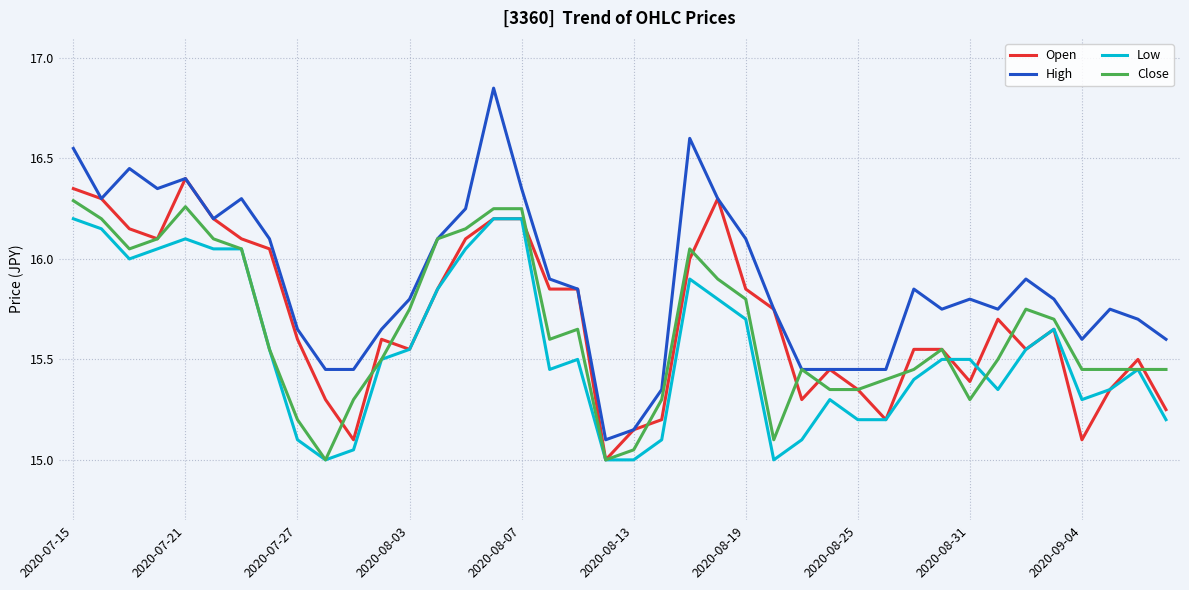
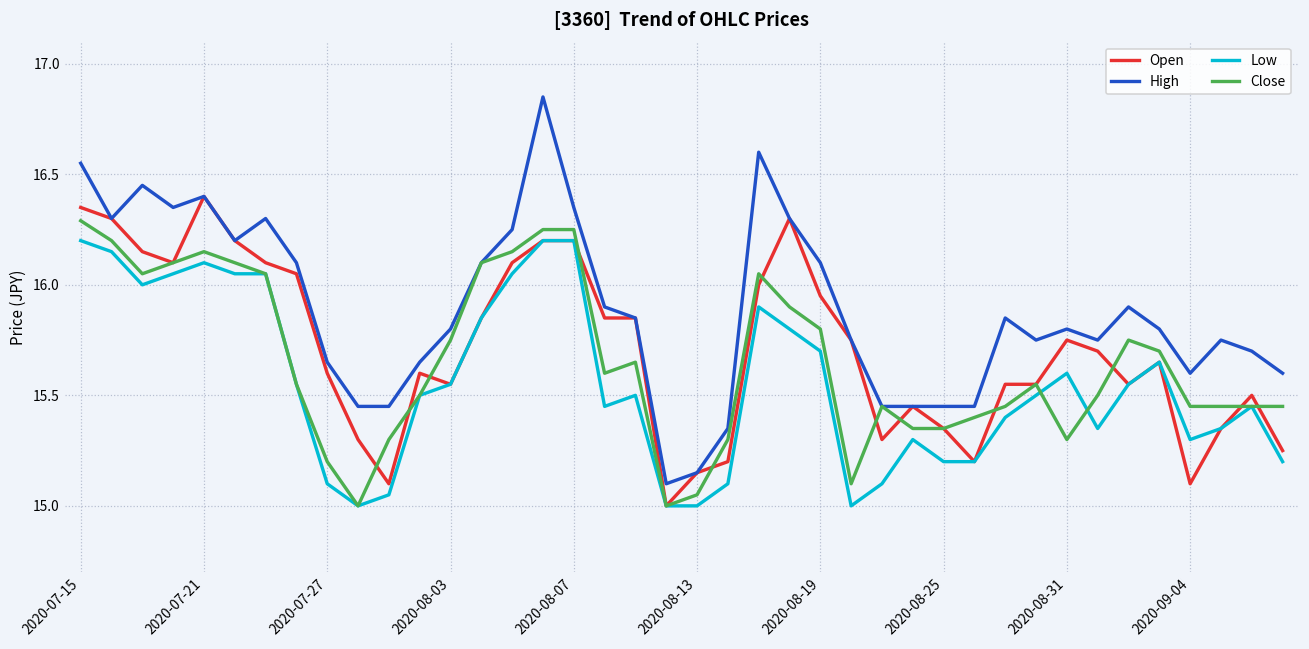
Close, 2020-07-21: 16.26 -> 16.15
Open, 2020-08-19: 15.85 -> 15.95
Open, 2020-08-31: 15.39 -> 15.75
Low, 2020-08-31: 15.5 -> 15.6
